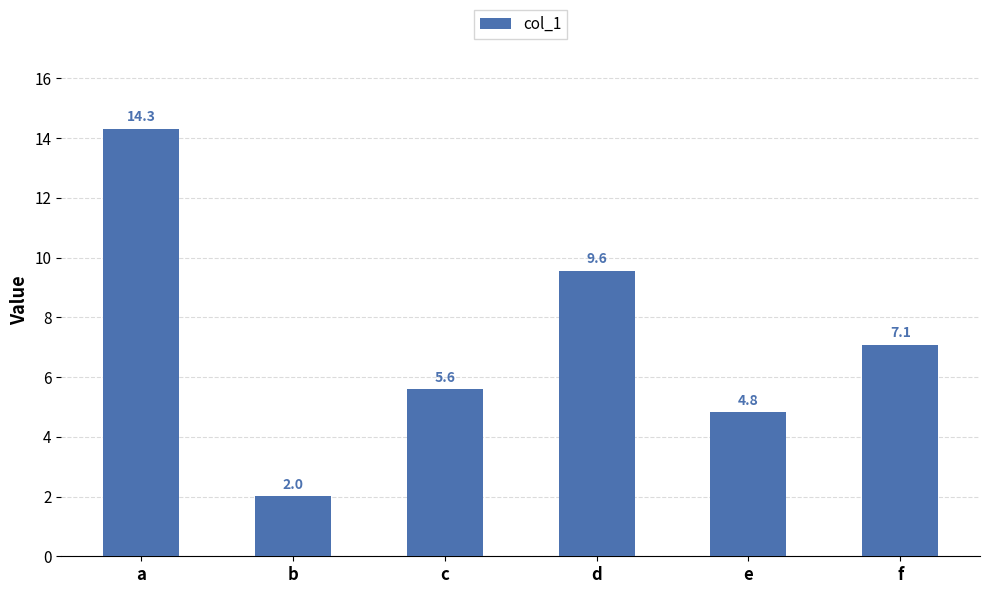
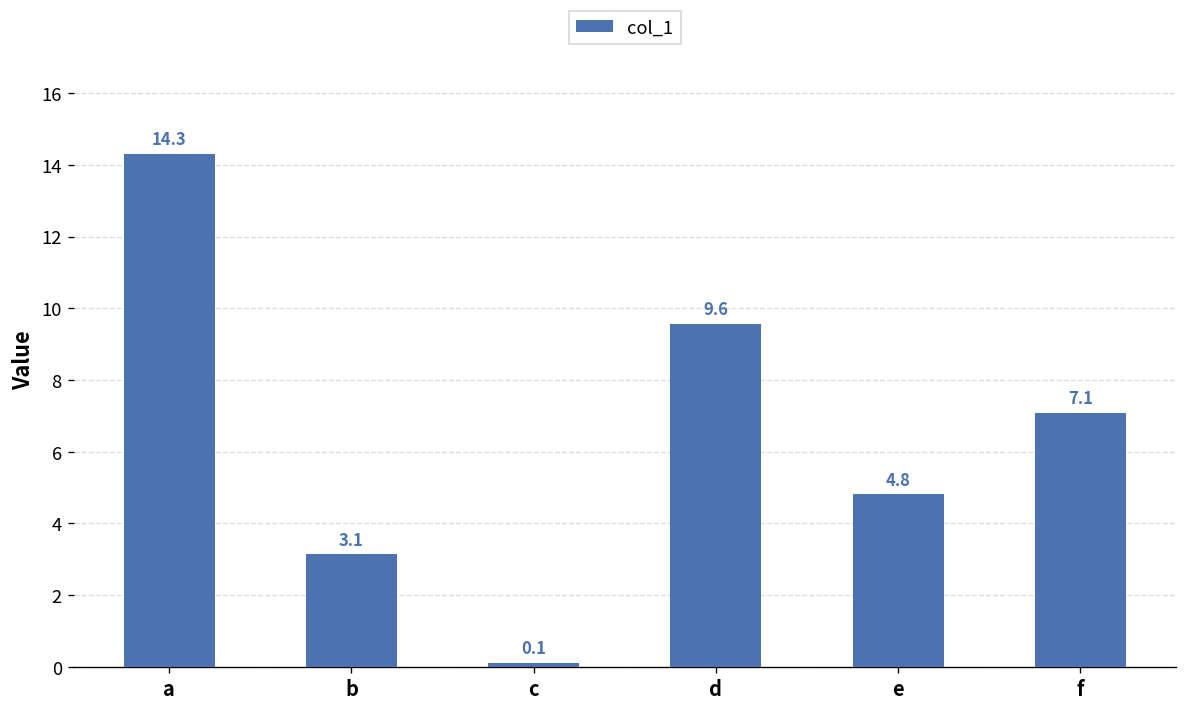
b: 2.0 -> 3.1
c: 5.6 -> 0.1
